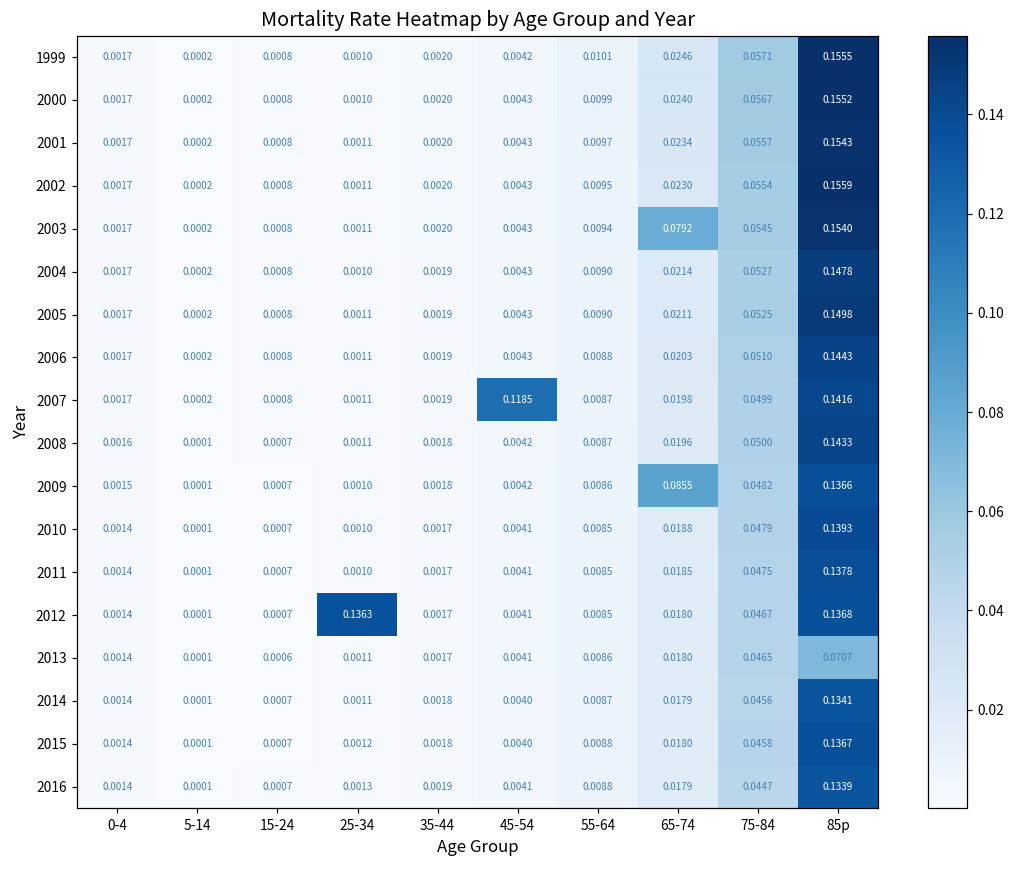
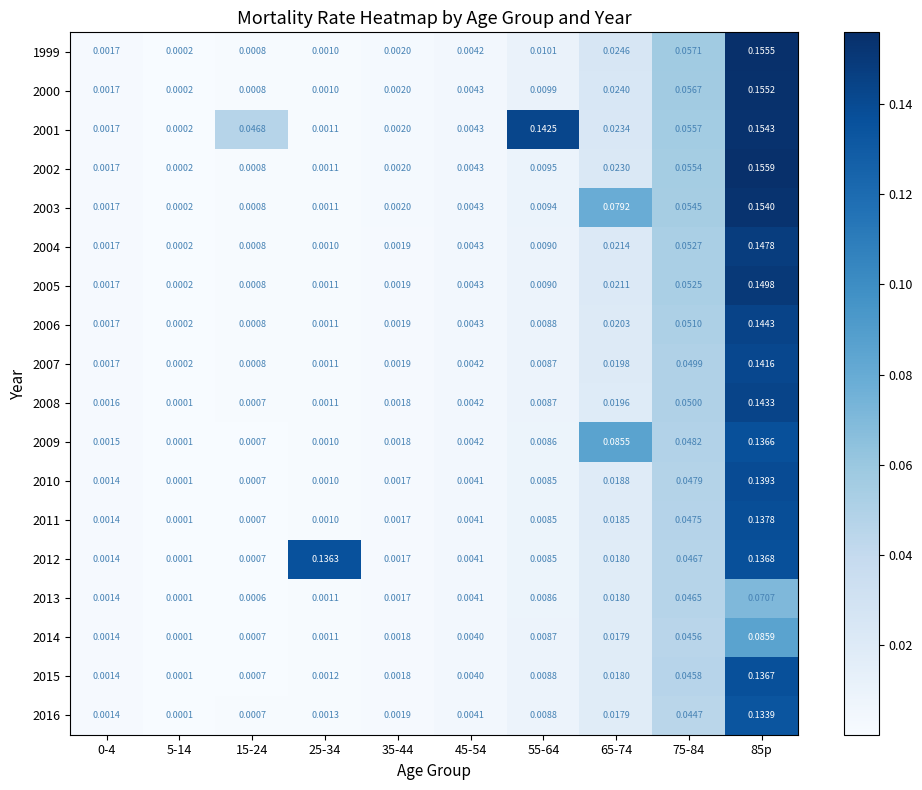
2001, 15-24: 0.0008 -> 0.0468
2001, 55-64: 0.0097 -> 0.1425
2007, 45-54: 0.1185 -> 0.0042
2014, 85p: 0.1341 -> 0.0859
